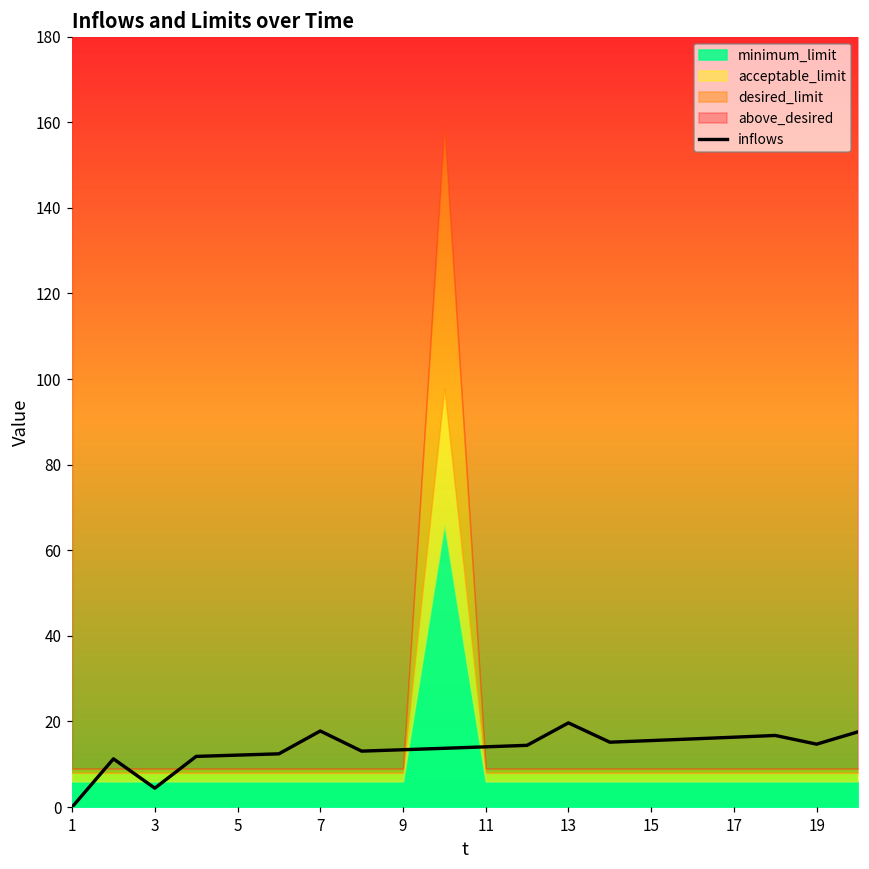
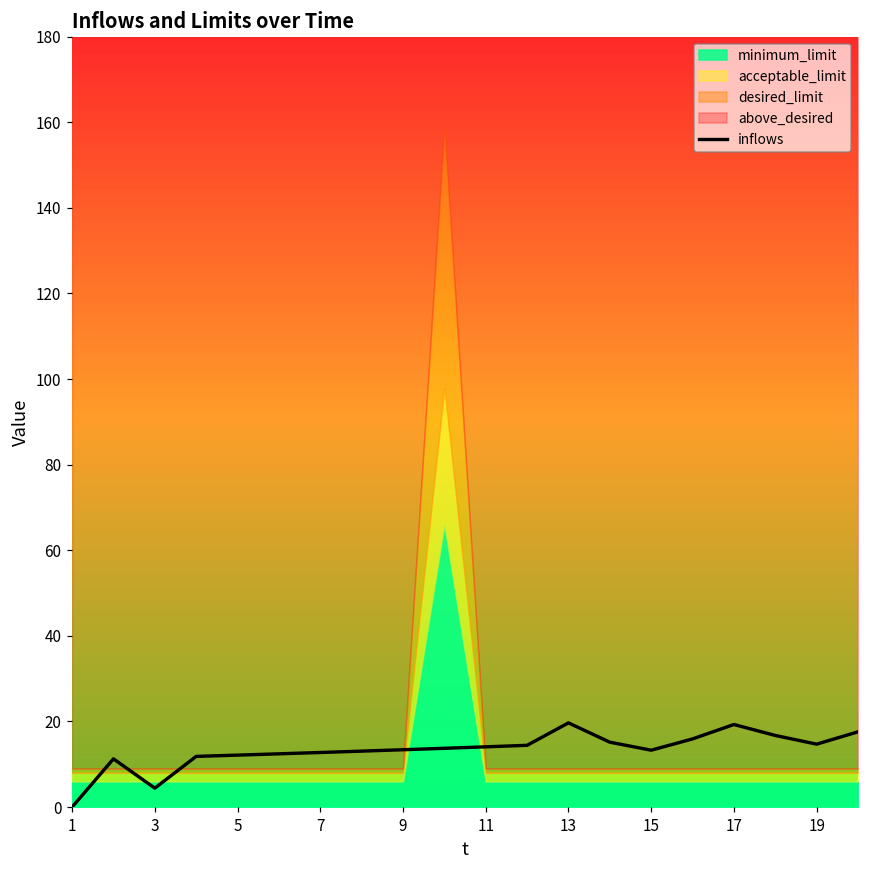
inflows, 7: 18 -> 13
inflows, 15: 16 -> 13
inflows, 17: 16 -> 19
